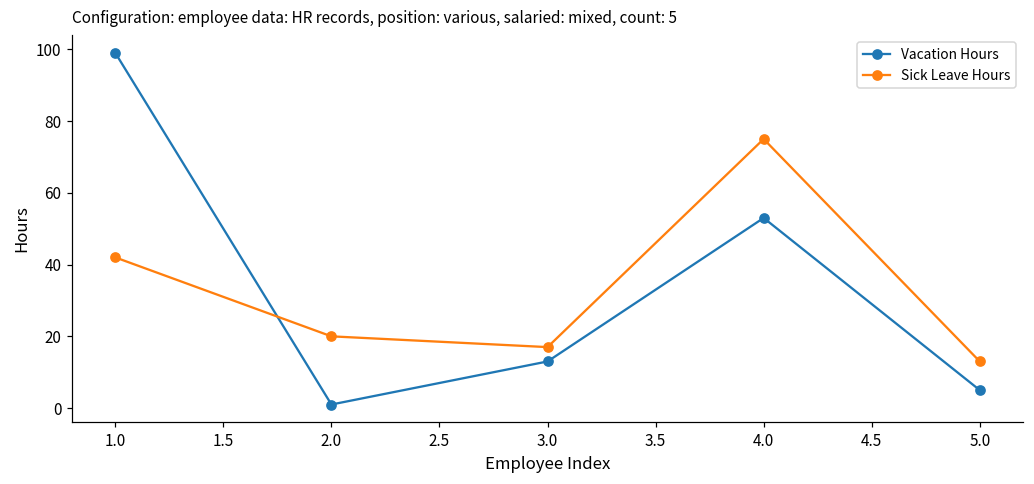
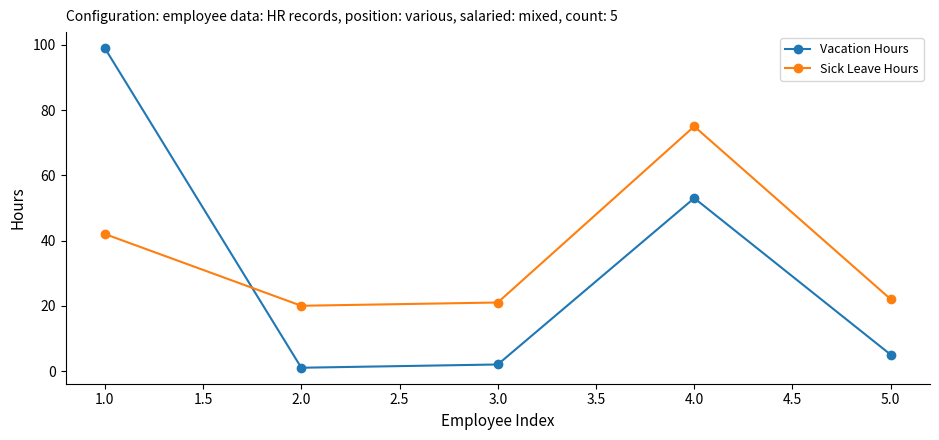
Vacation Hours, 3.0: 13 -> 2
Sick Leave Hours, 3.0: 17 -> 21
Sick Leave Hours, 5.0: 13 -> 22
